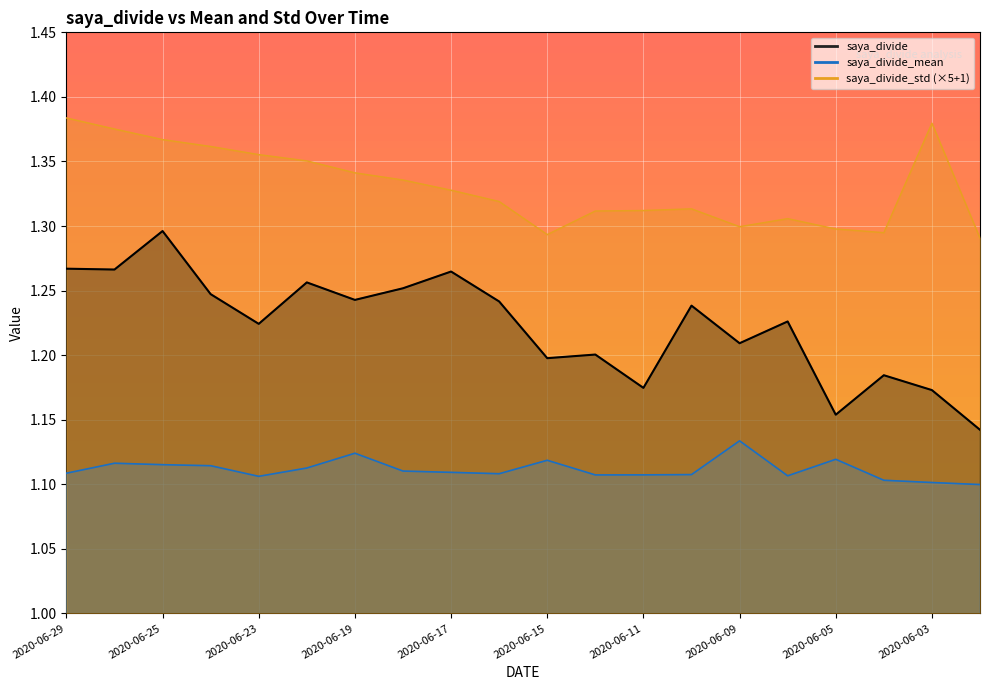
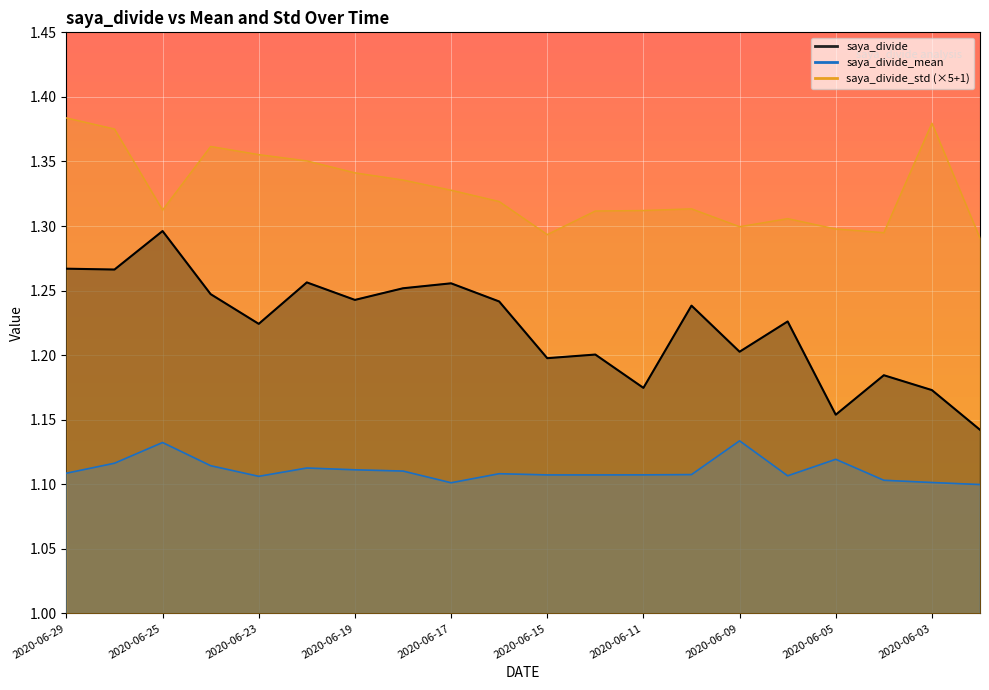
saya_divide_mean, 2020-06-25: 1.115 -> 1.132
saya_divide_std (×5+1), 2020-06-25: 1.367 -> 1.312
saya_divide_mean, 2020-06-19: 1.124 -> 1.111
saya_divide, 2020-06-17: 1.265 -> 1.256
saya_divide_mean, 2020-06-17: 1.109 -> 1.101
saya_divide_mean, 2020-06-15: 1.119 -> 1.107
saya_divide, 2020-06-09: 1.209 -> 1.203
